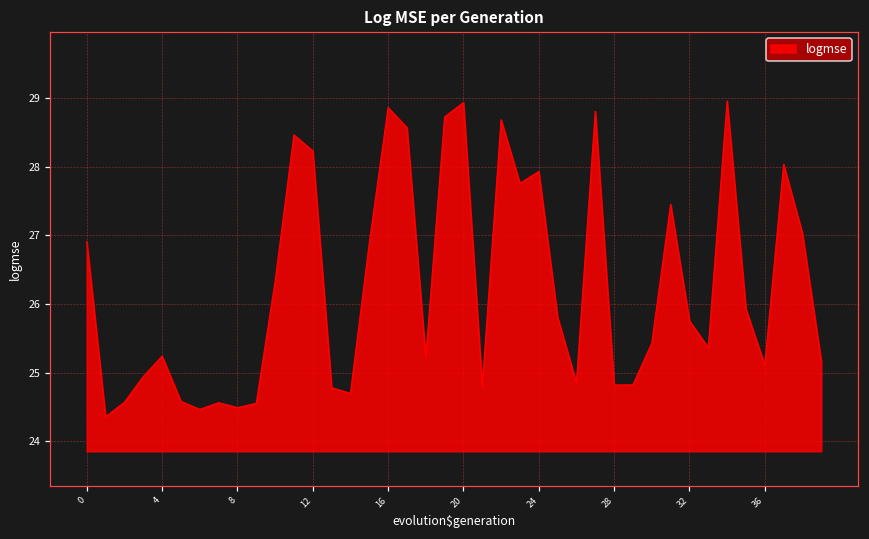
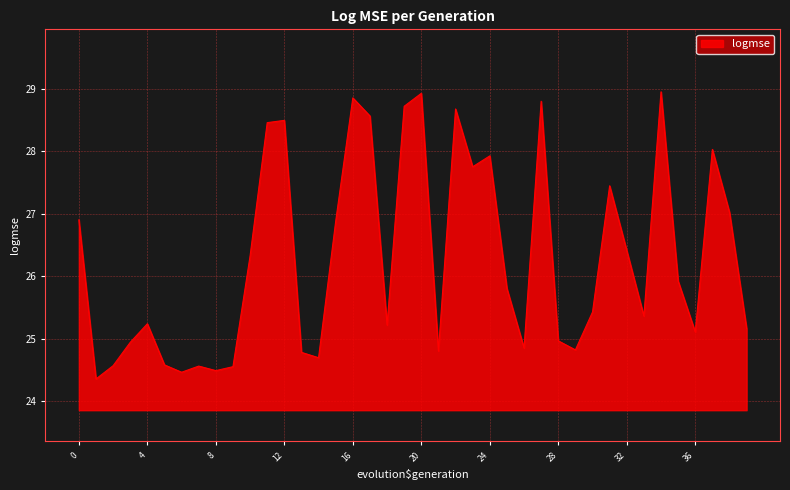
12: 28.2 -> 28.5
28: 24.8 -> 25.0
32: 25.8 -> 26.4
